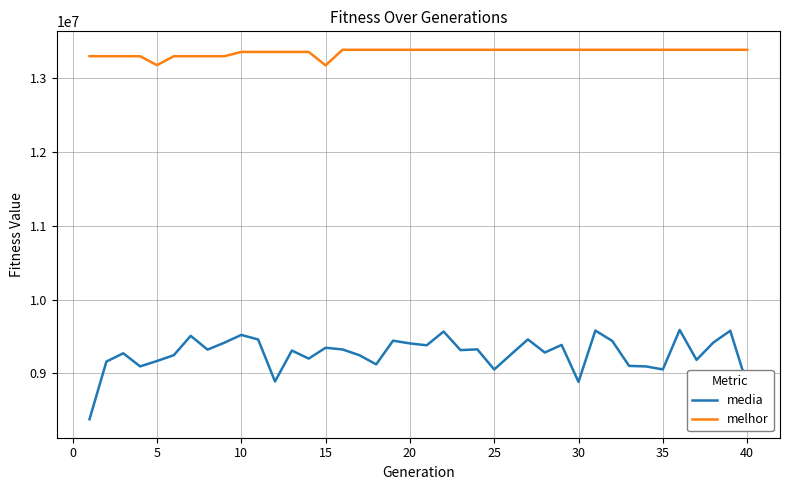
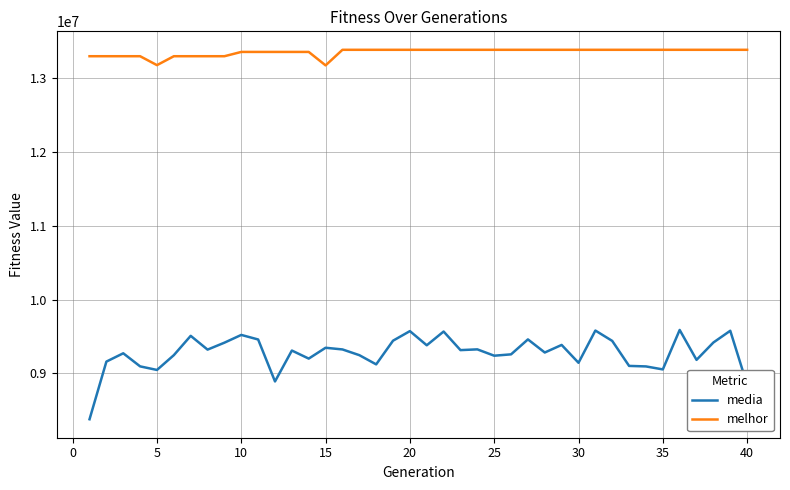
media, 5: 9200000 -> 9000000
media, 20: 9400000 -> 9600000
media, 25: 9100000 -> 9200000
media, 30: 8900000 -> 9100000
